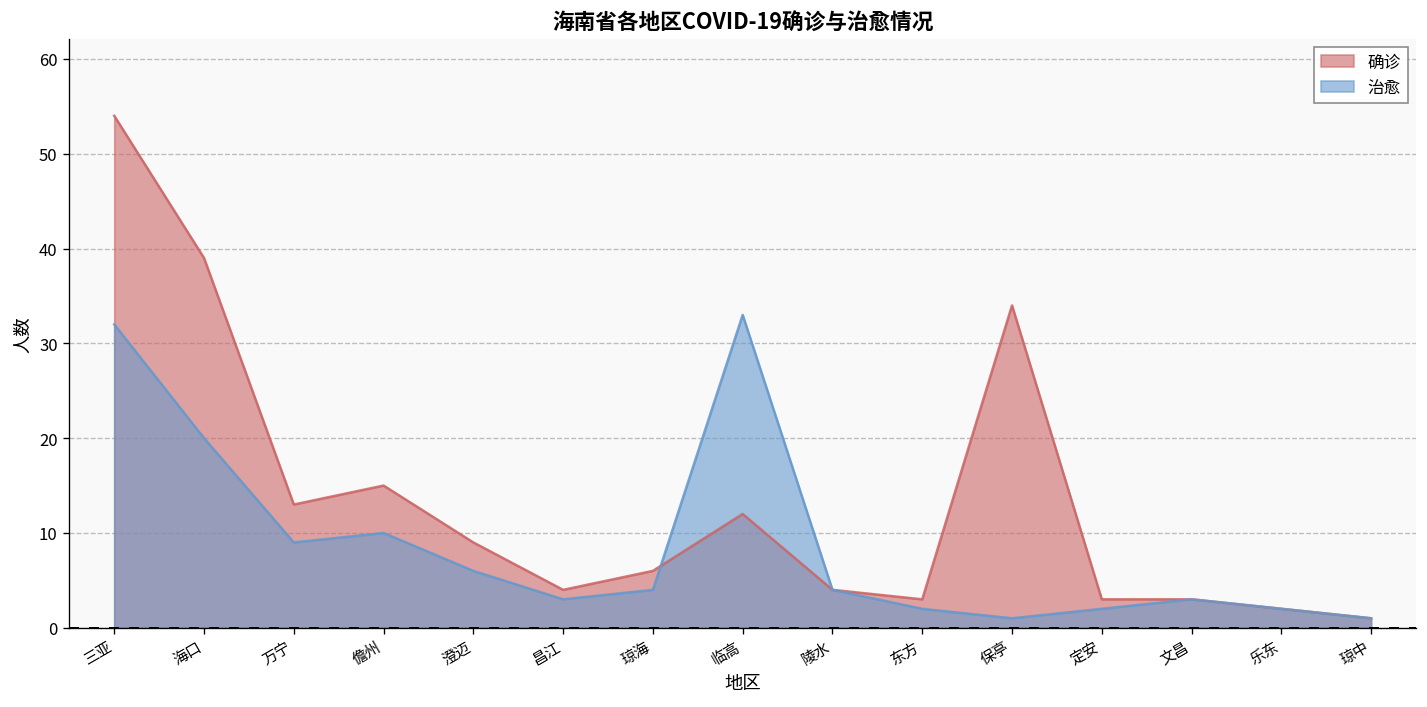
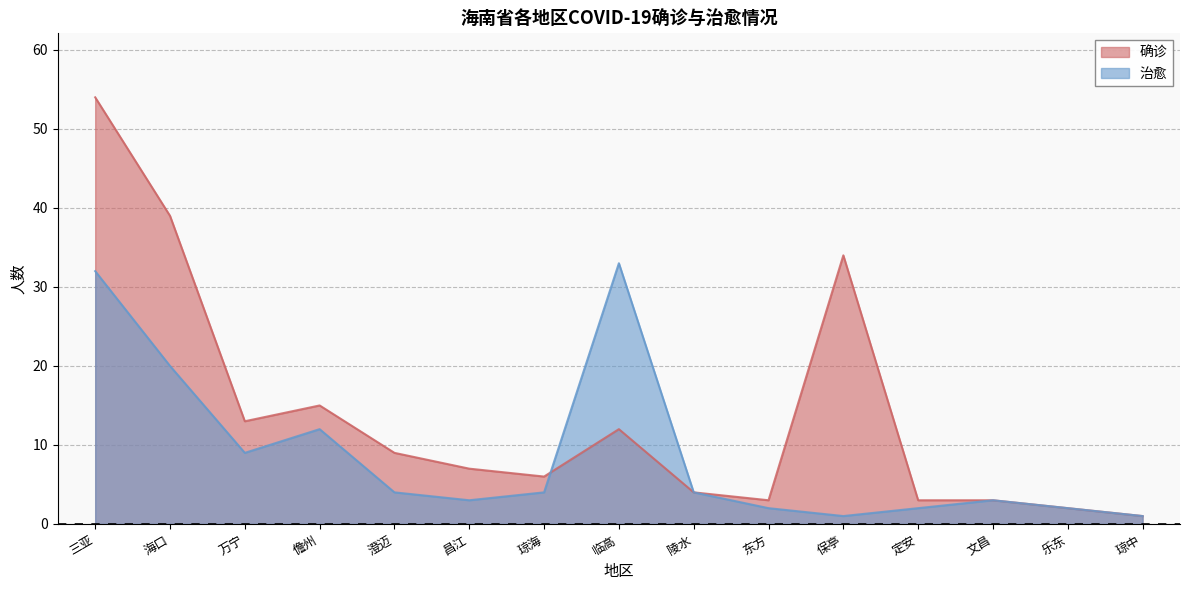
治愈, 儋州: 10 -> 12
治愈, 澄迈: 6 -> 4
确诊, 昌江: 4 -> 7
